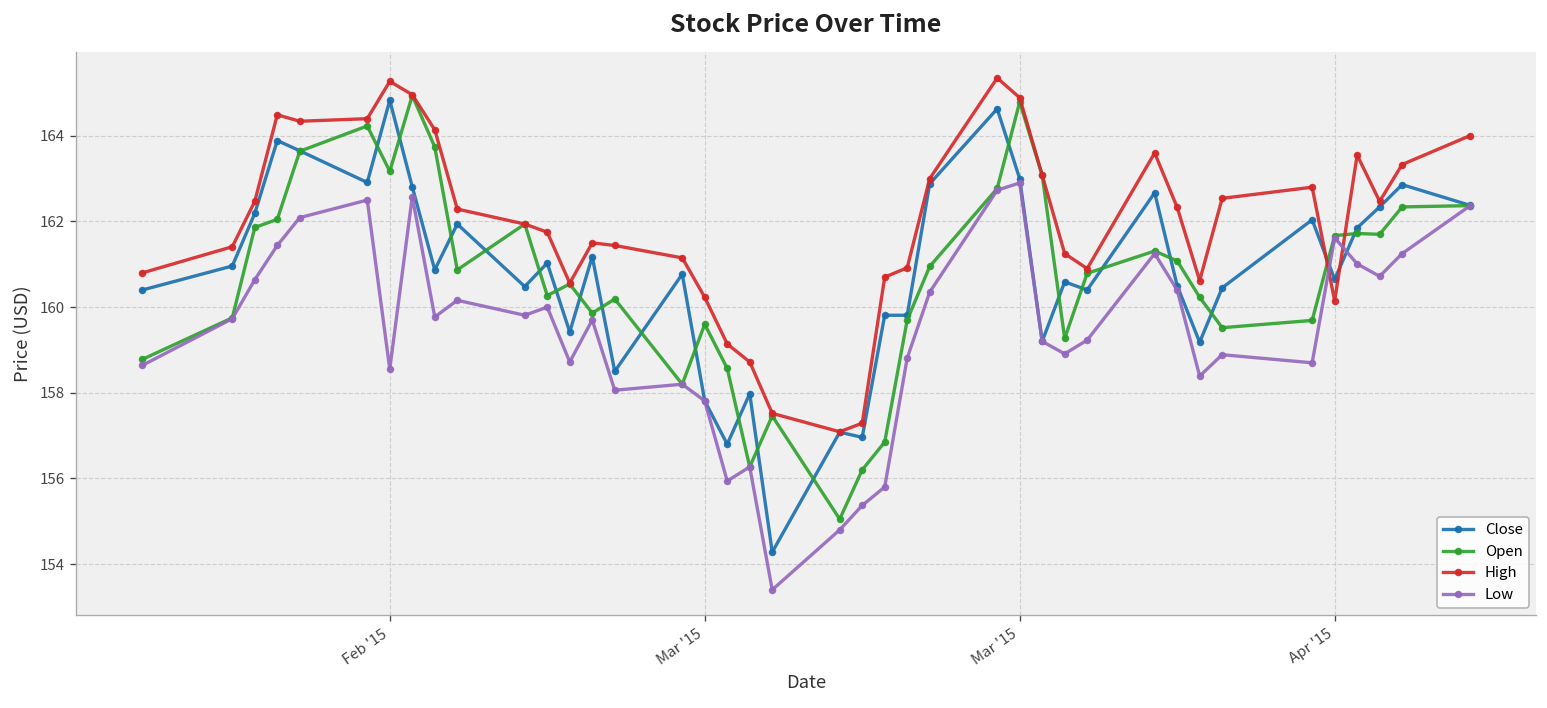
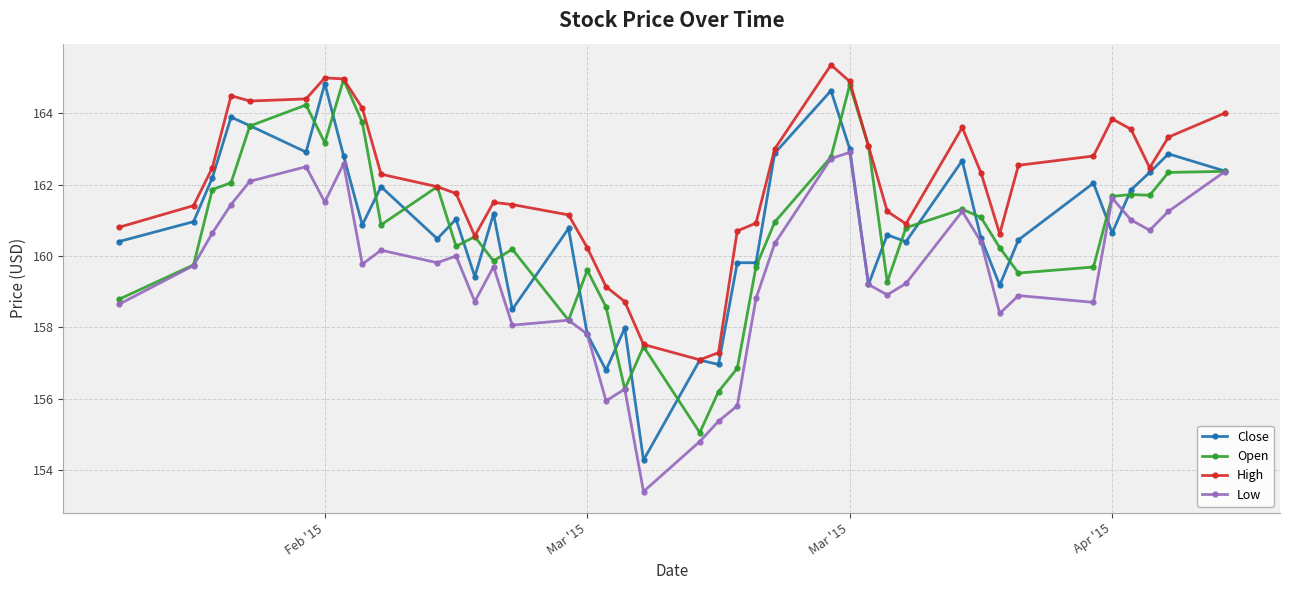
High, Feb '15: 165.3 -> 165.0
Low, Feb '15: 158.6 -> 161.5
High, Apr '15: 160.1 -> 163.8
